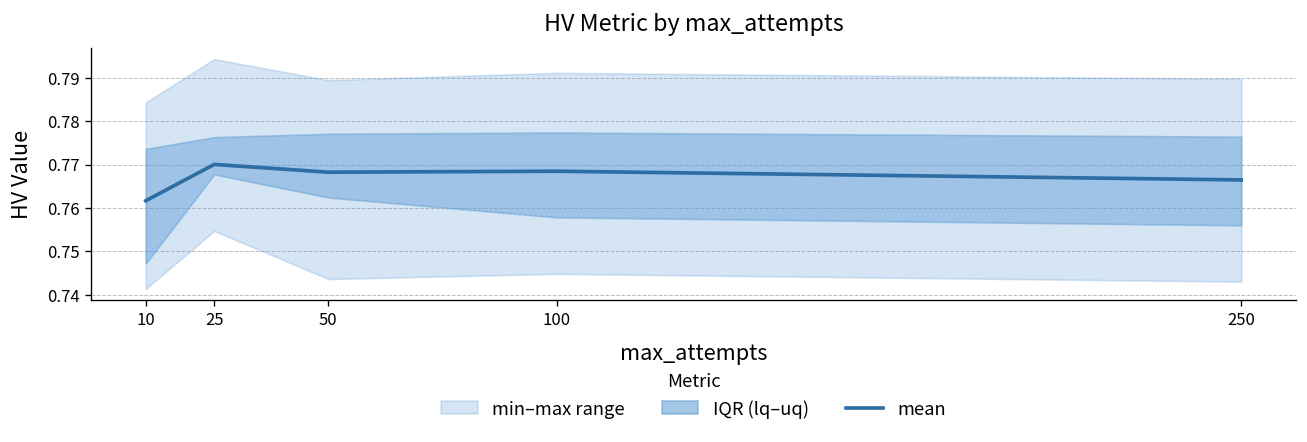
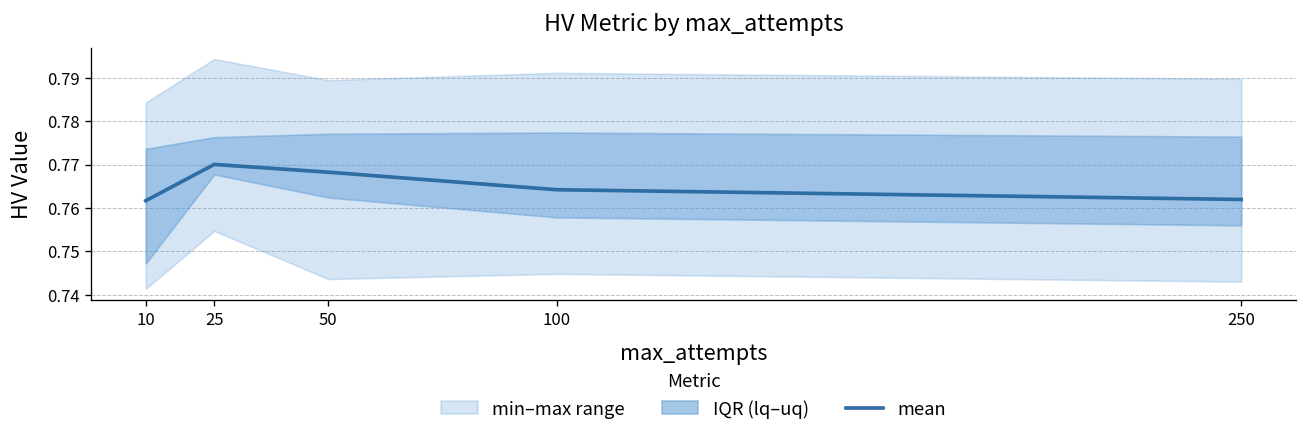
mean, 100: 0.768 -> 0.764
mean, 250: 0.766 -> 0.762
